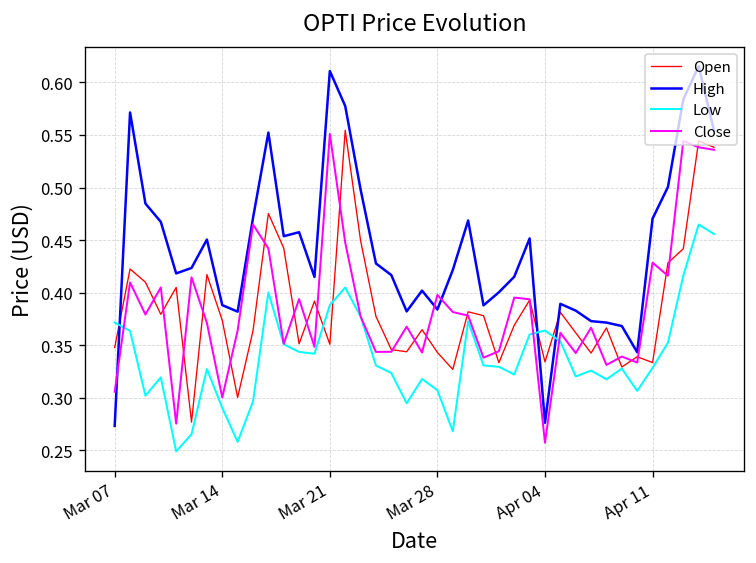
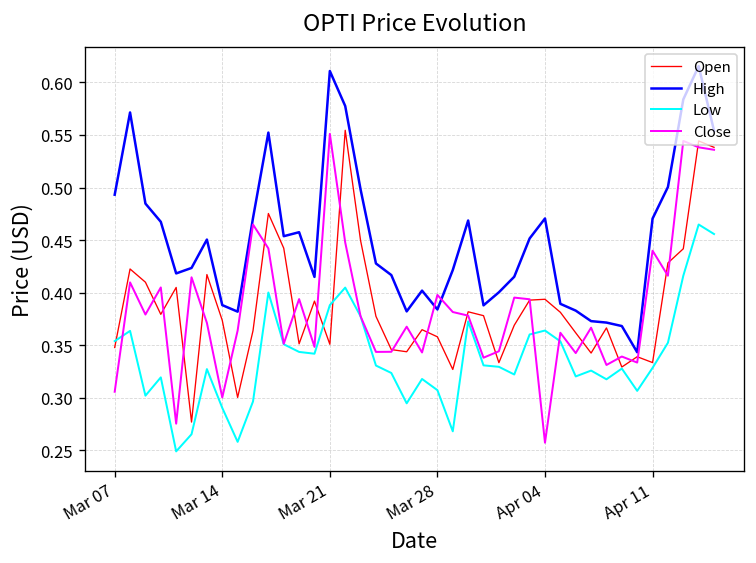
High, Mar 07: 0.27 -> 0.49
Low, Mar 07: 0.37 -> 0.35
Open, Mar 28: 0.34 -> 0.36
Open, Apr 04: 0.33 -> 0.39
High, Apr 04: 0.28 -> 0.47
Close, Apr 11: 0.43 -> 0.44
